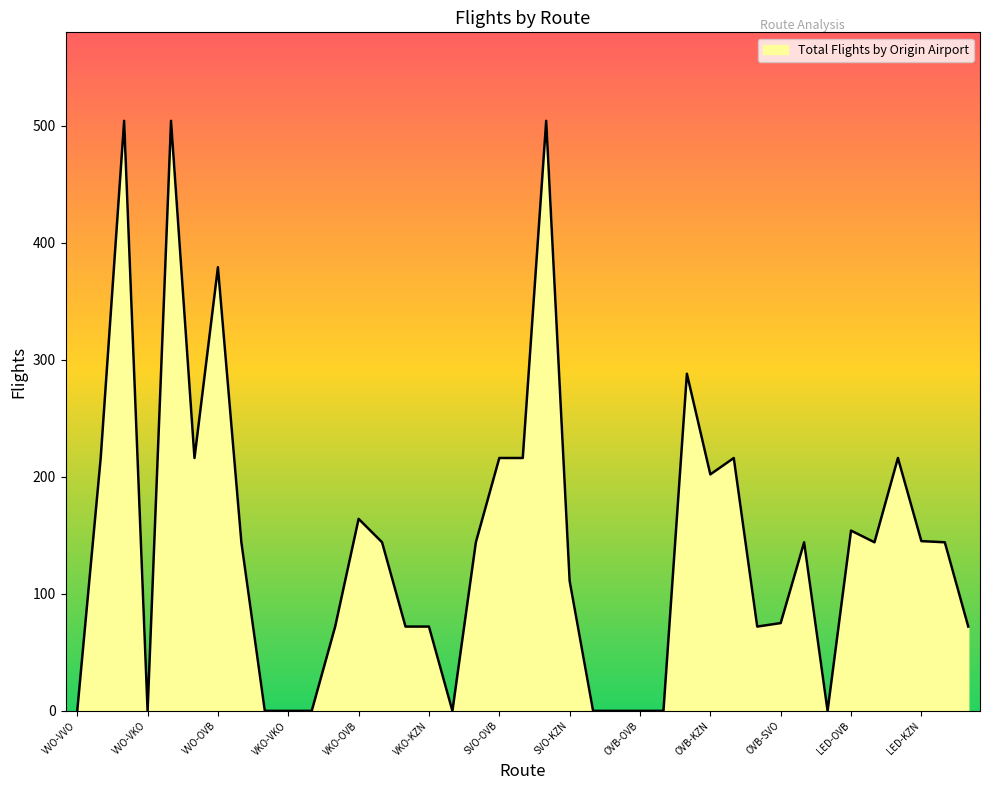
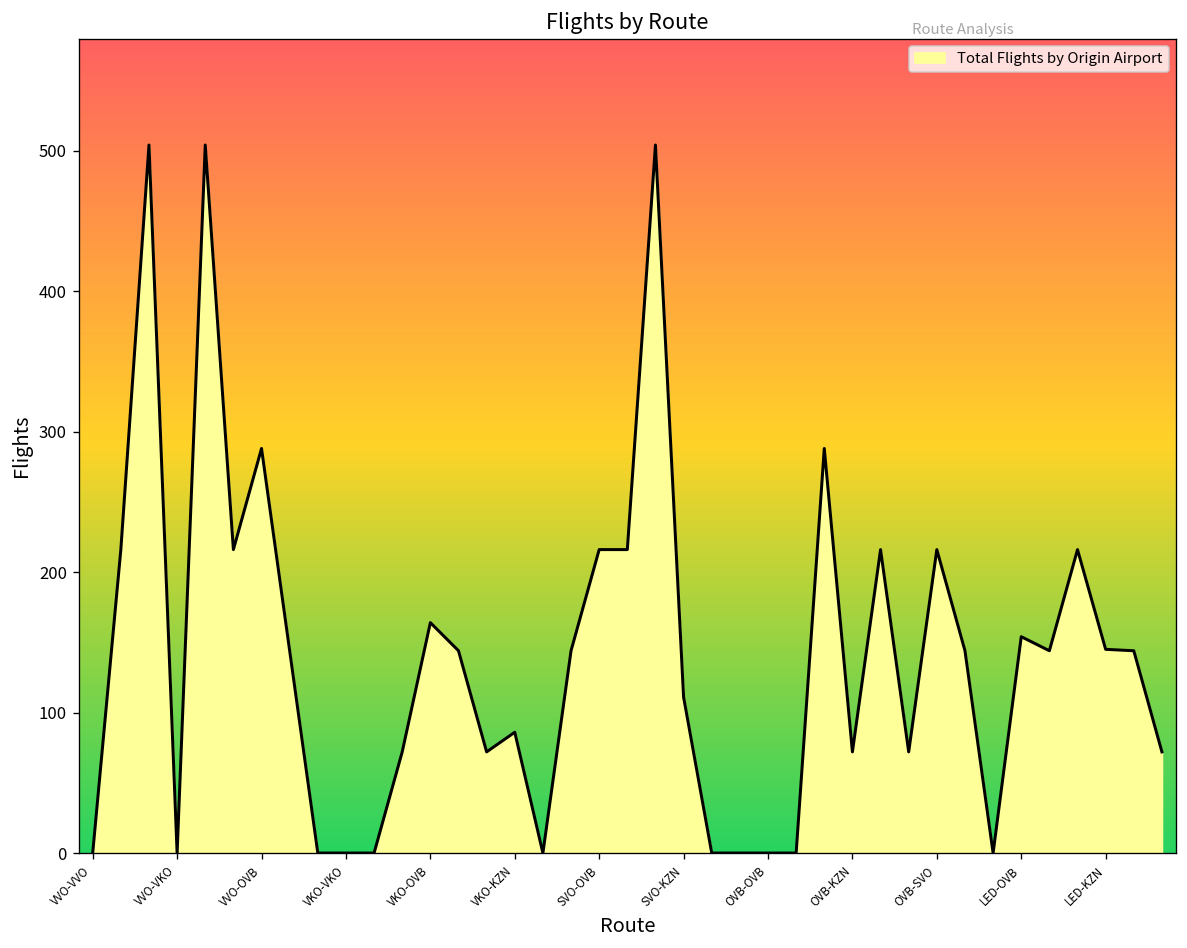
VVO-OVB: 379 -> 288
VKO-KZN: 72 -> 86
OVB-KZN: 202 -> 72
OVB-SVO: 75 -> 216
